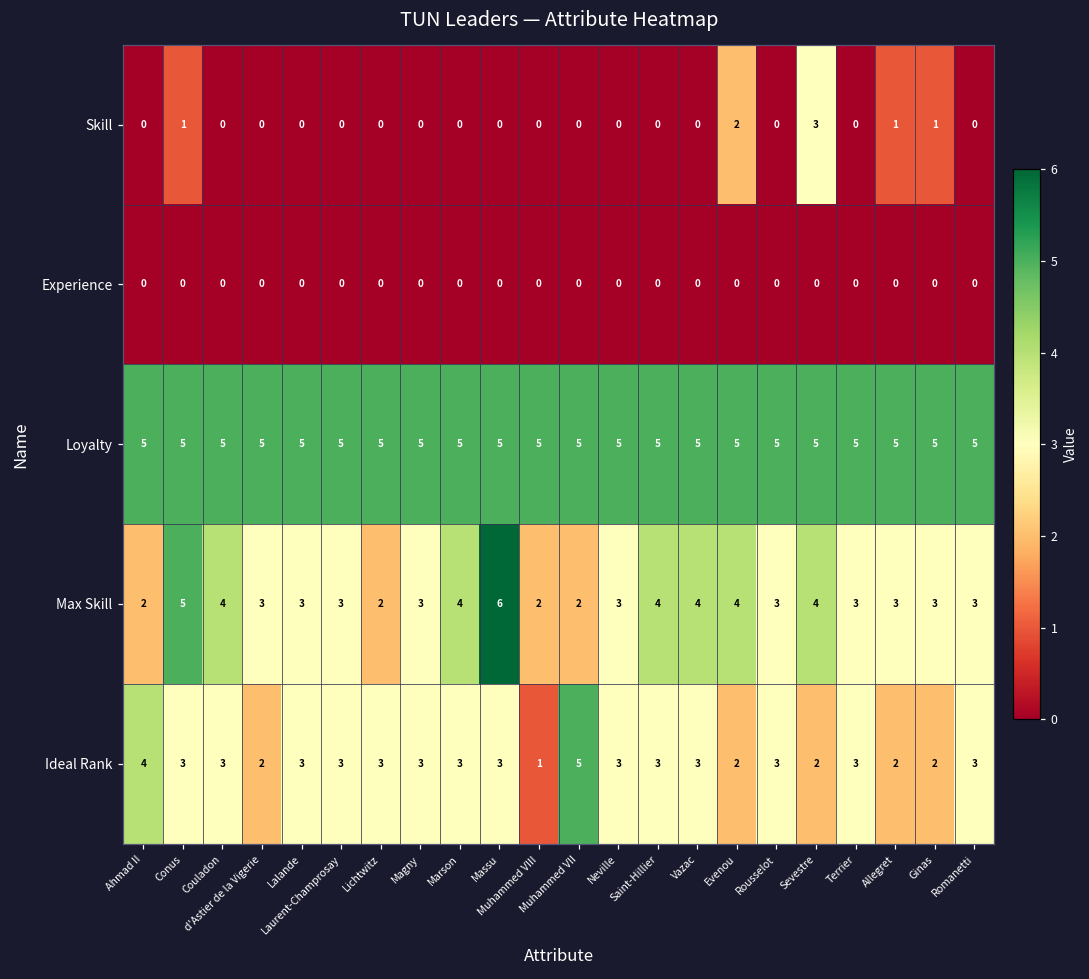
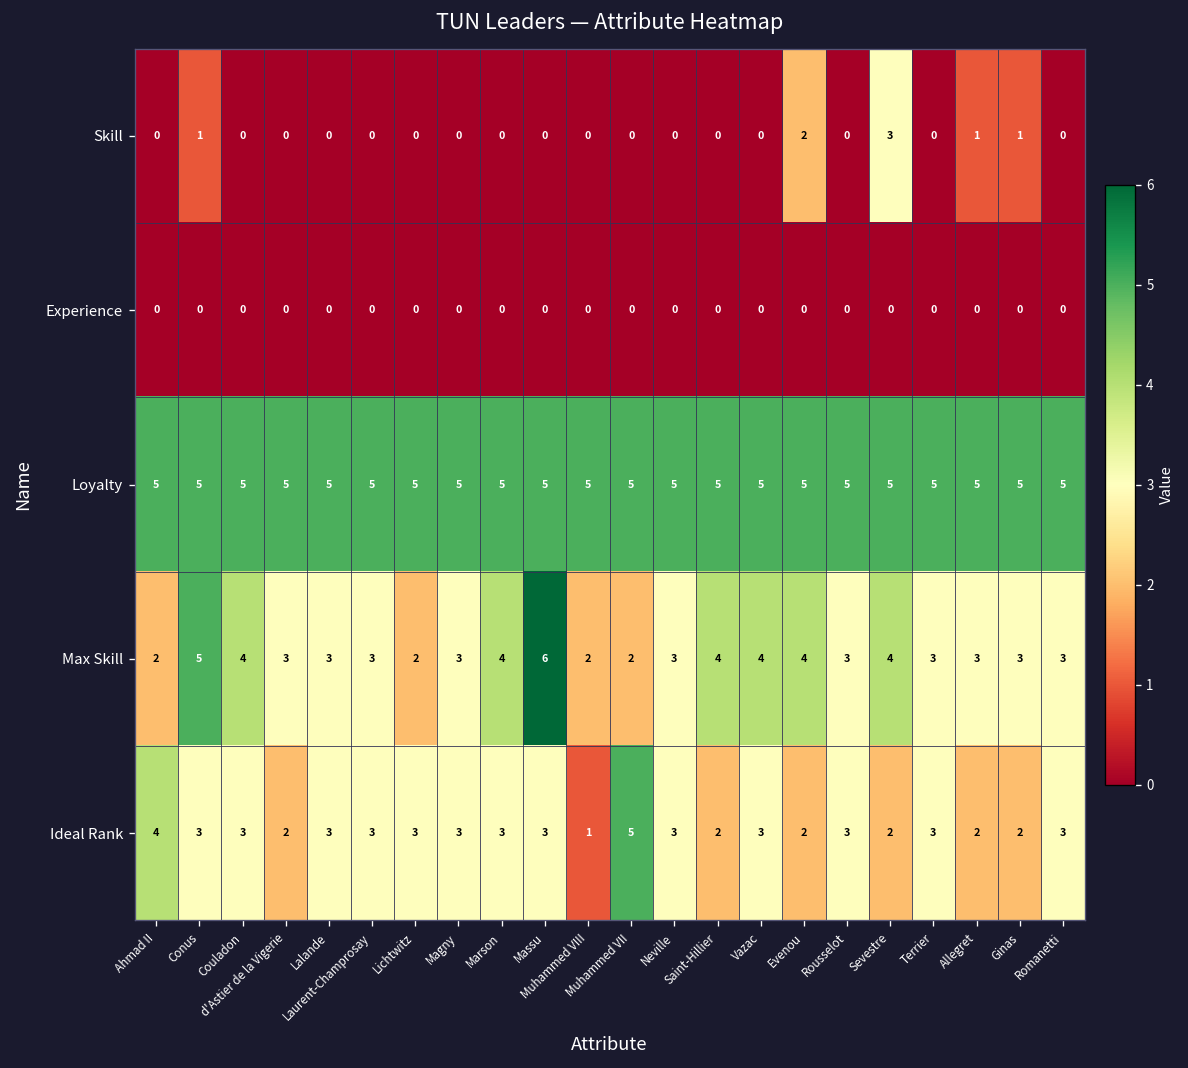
Ideal Rank, Saint-Hillier: 3 -> 2
